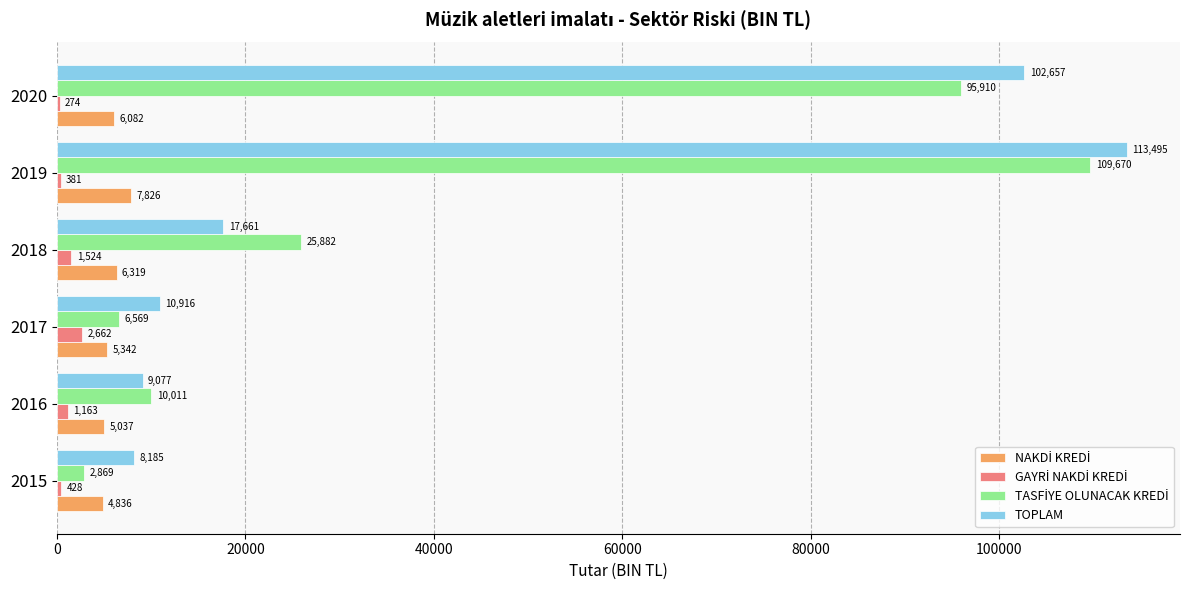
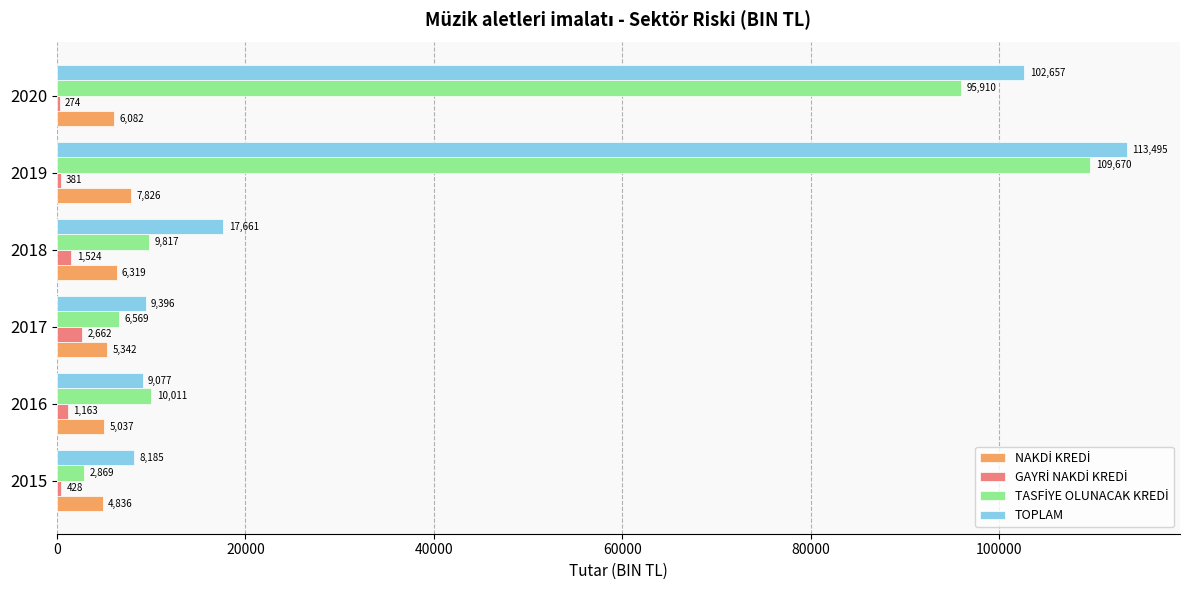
TASFİYE OLUNACAK KREDİ, 2018: 25,882 -> 9,817
TOPLAM, 2017: 10,916 -> 9,396
